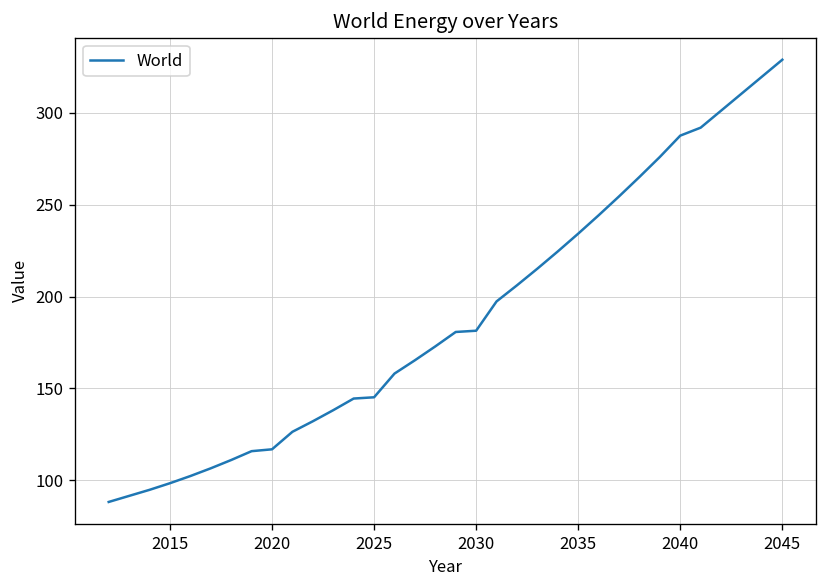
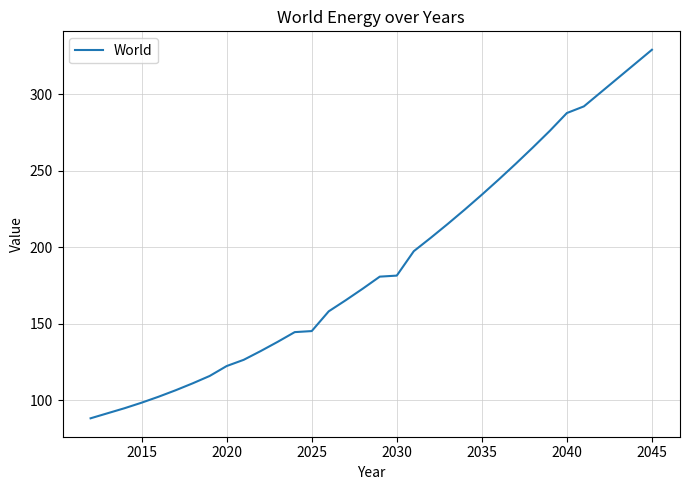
2020: 117 -> 122
